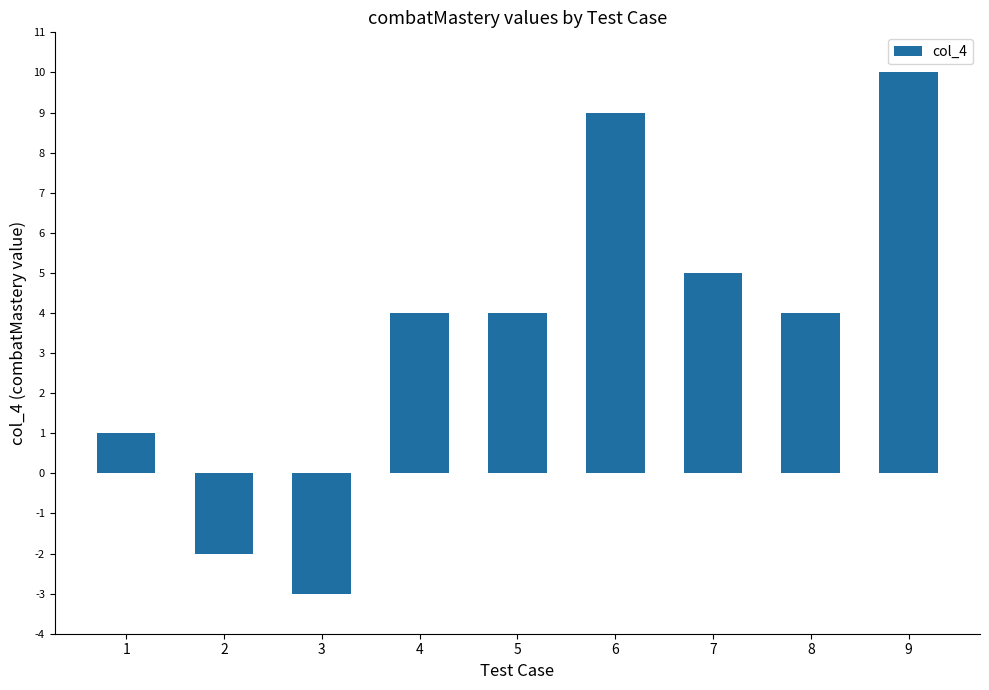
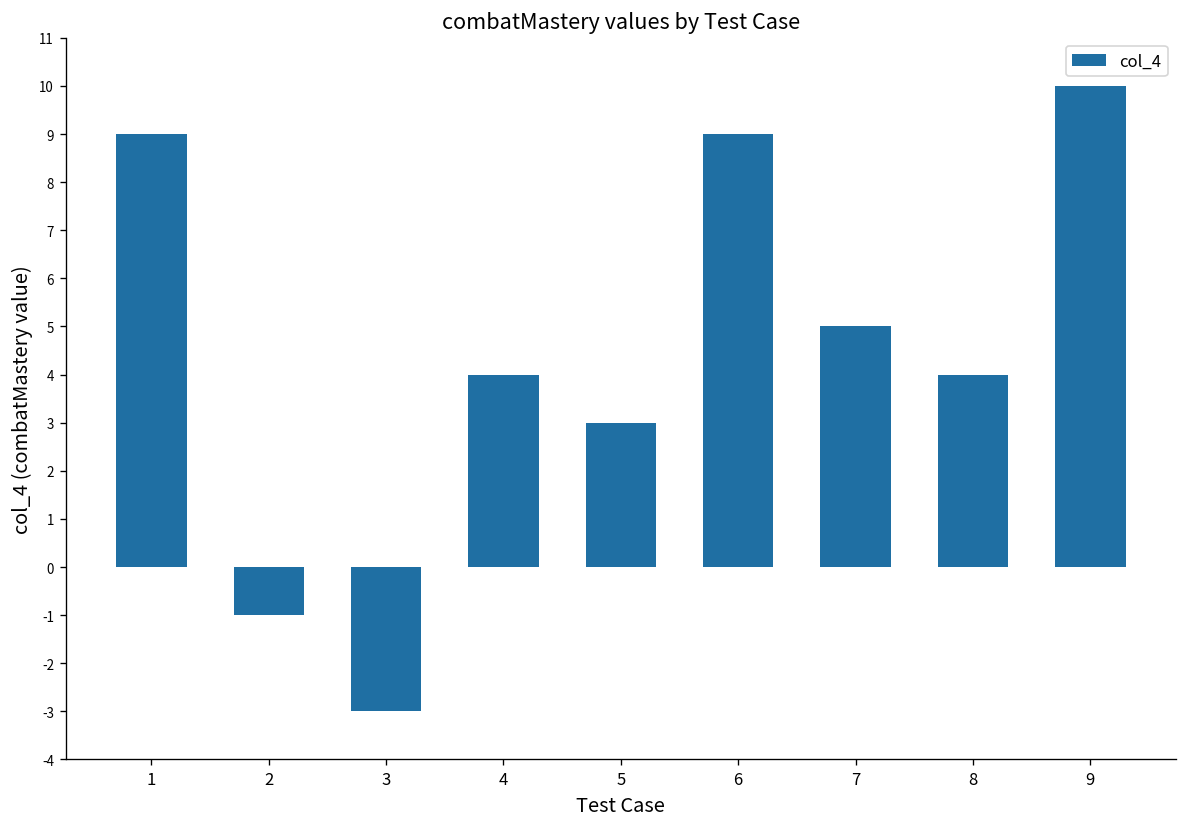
1: 1 -> 9
2: -2 -> -1
5: 4 -> 3
